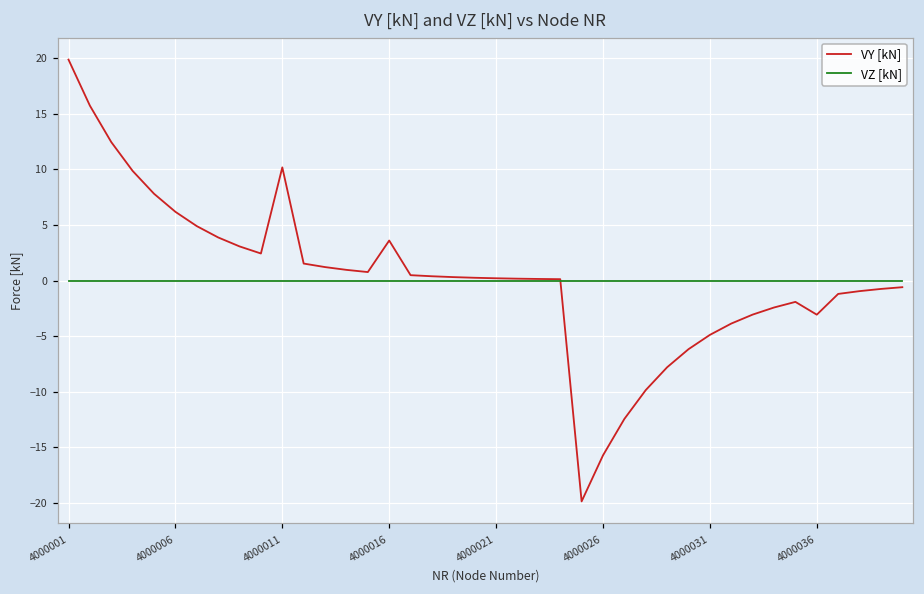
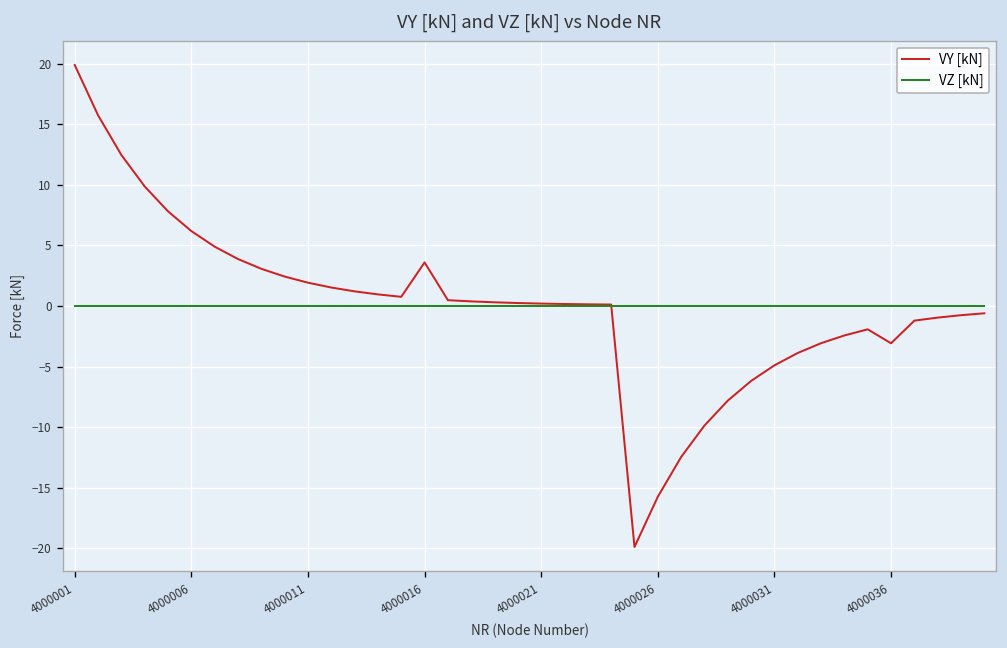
VY [kN], 4000011: 10.2 -> 1.9
